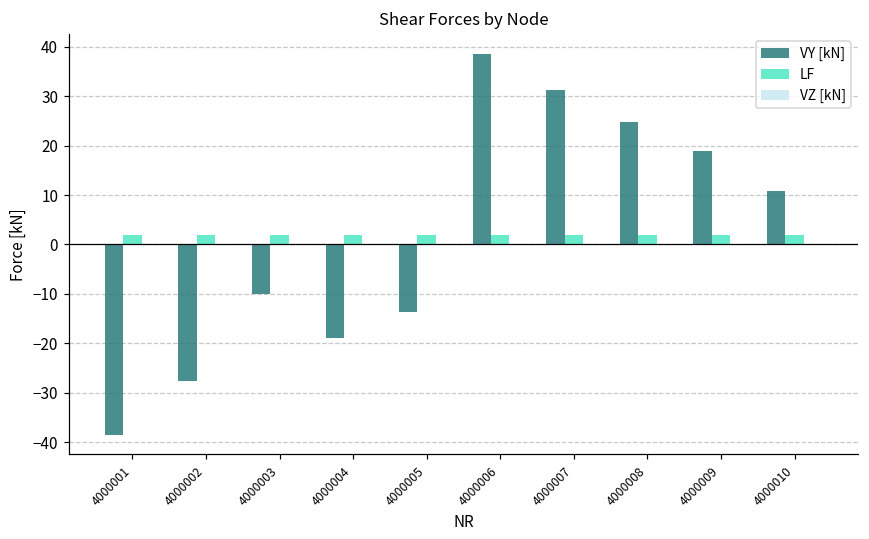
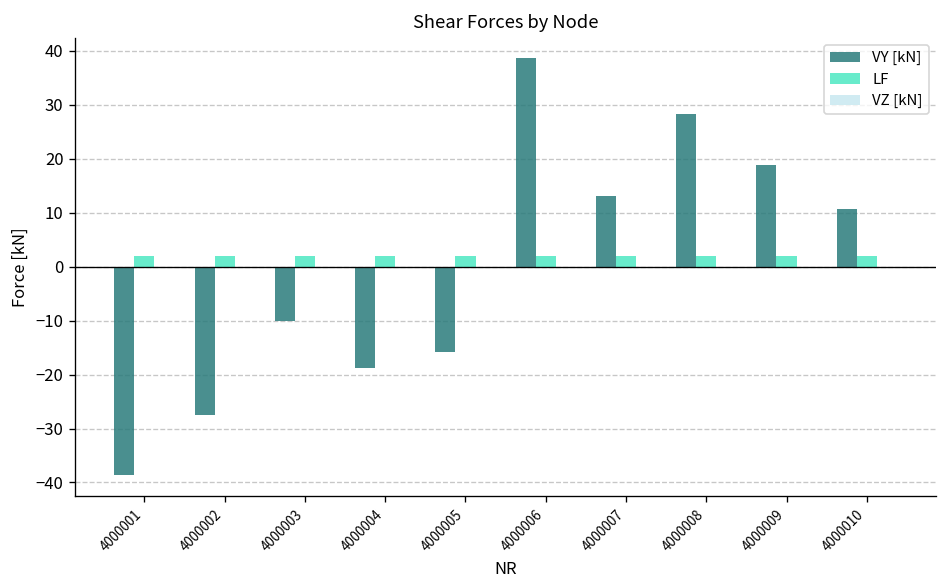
VY [kN], 4000005: -14 -> -16
VY [kN], 4000007: 31 -> 13
VY [kN], 4000008: 25 -> 28
